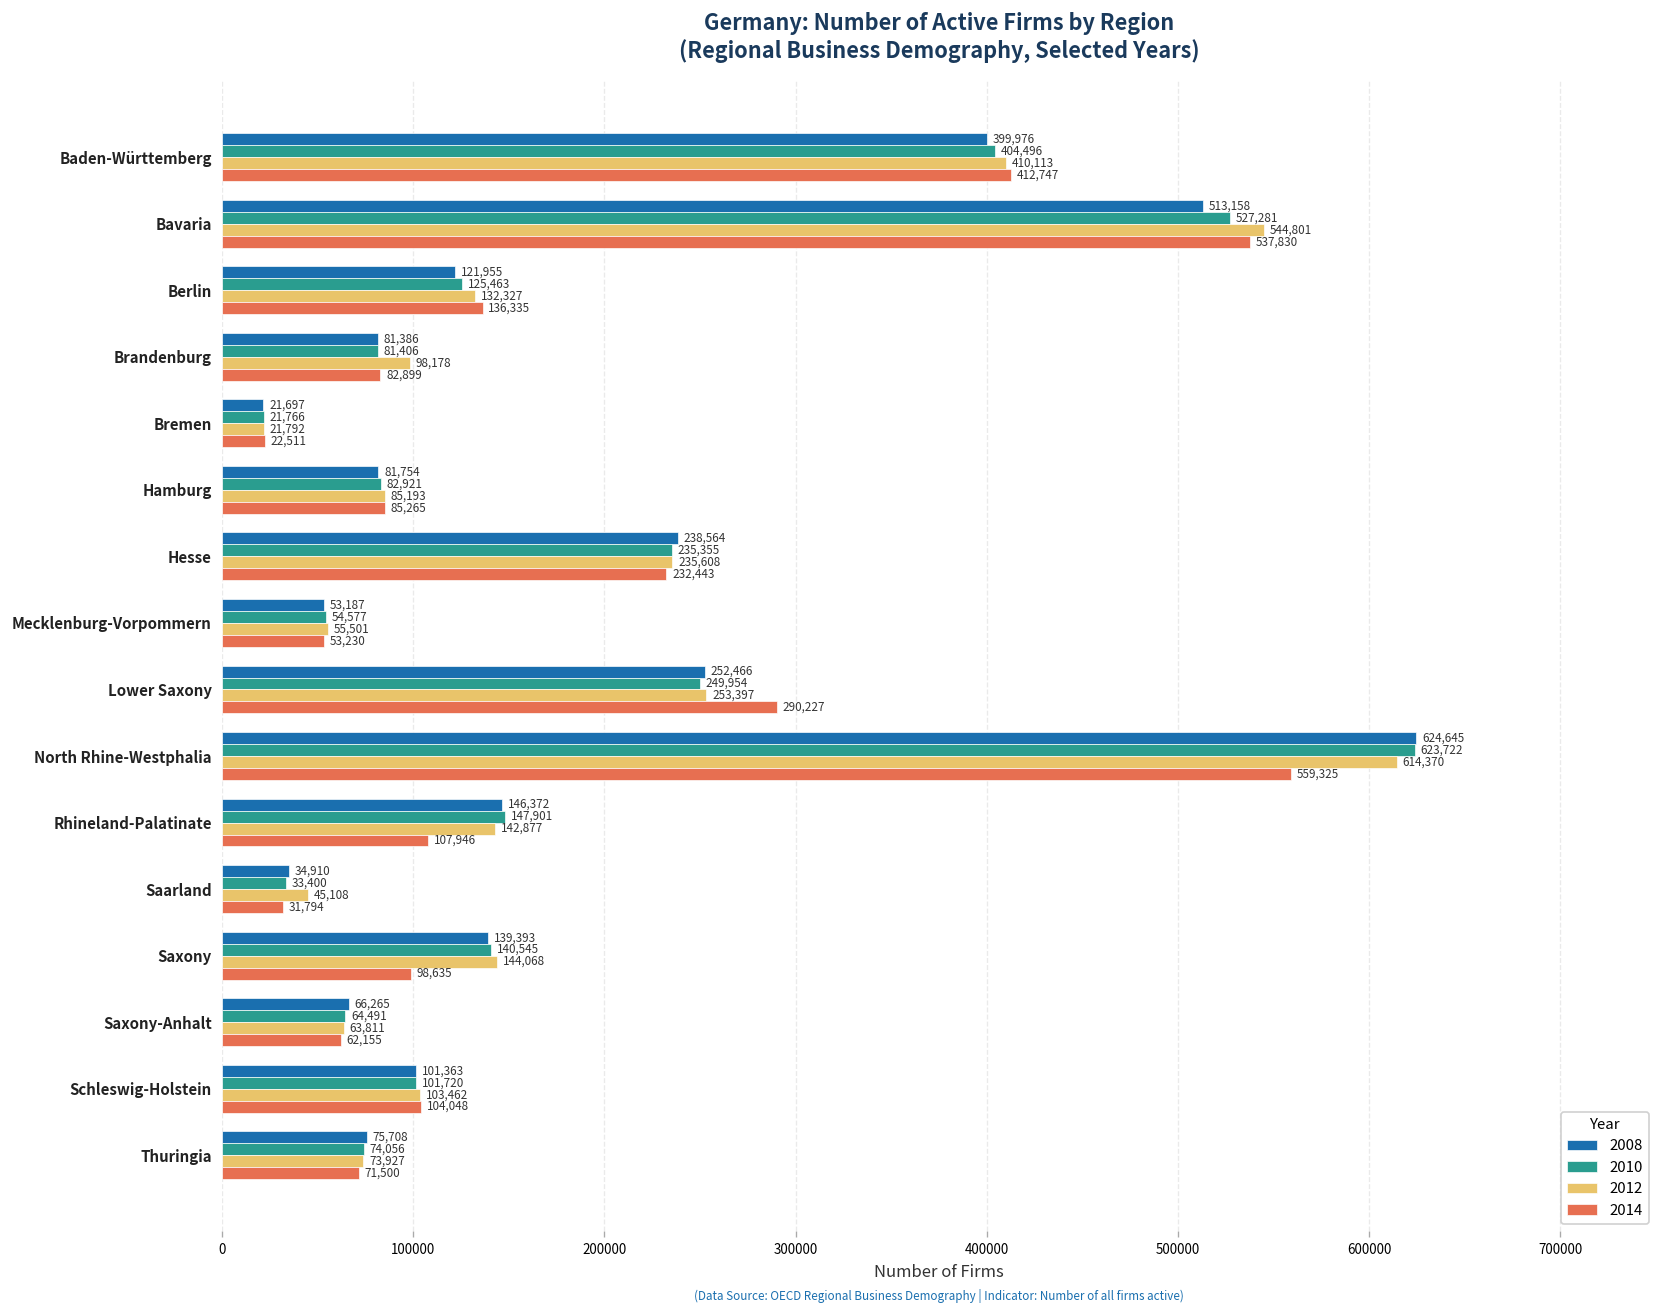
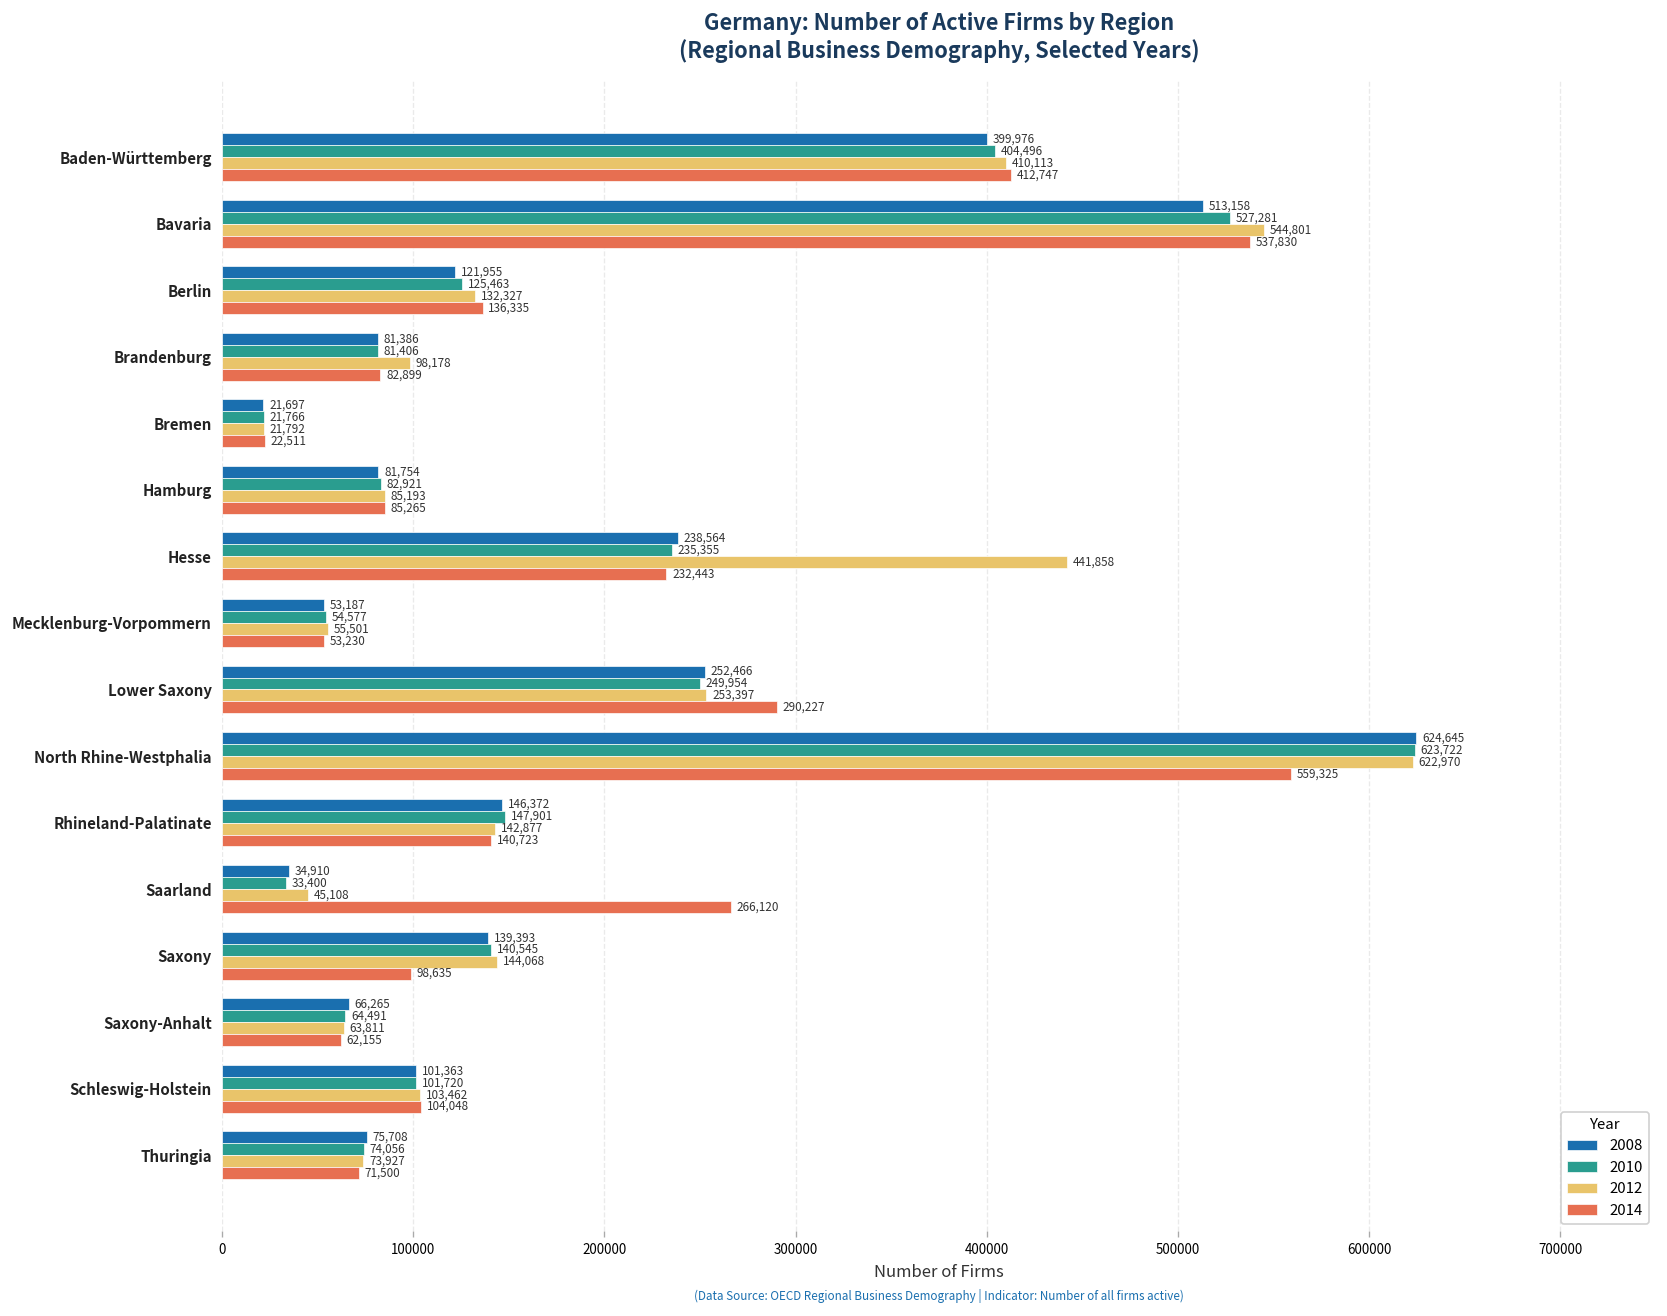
2012, Hesse: 235,608 -> 441,858
2012, North Rhine-Westphalia: 614,370 -> 622,970
2014, Rhineland-Palatinate: 107,946 -> 140,723
2014, Saarland: 31,794 -> 266,120
